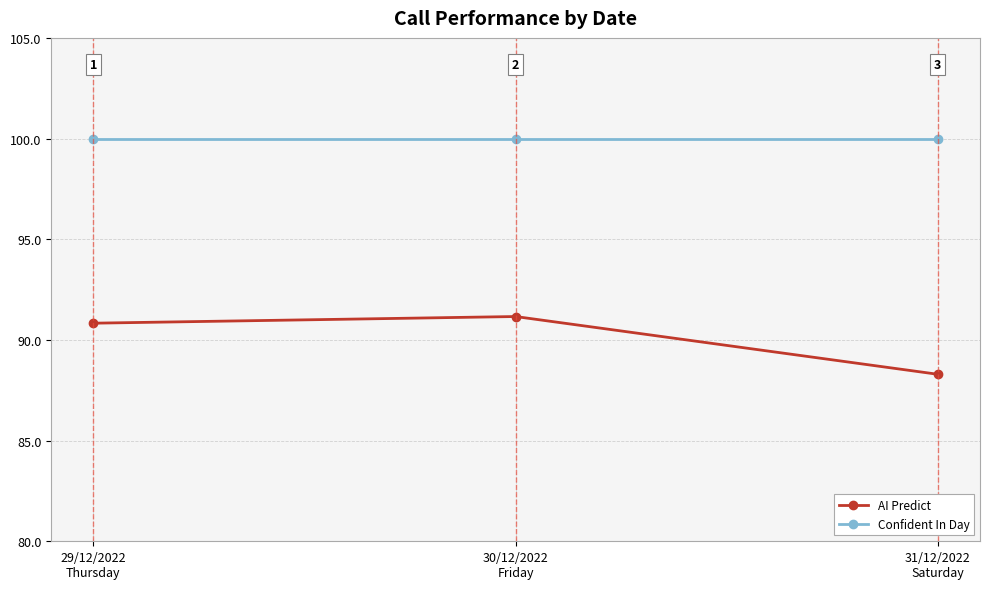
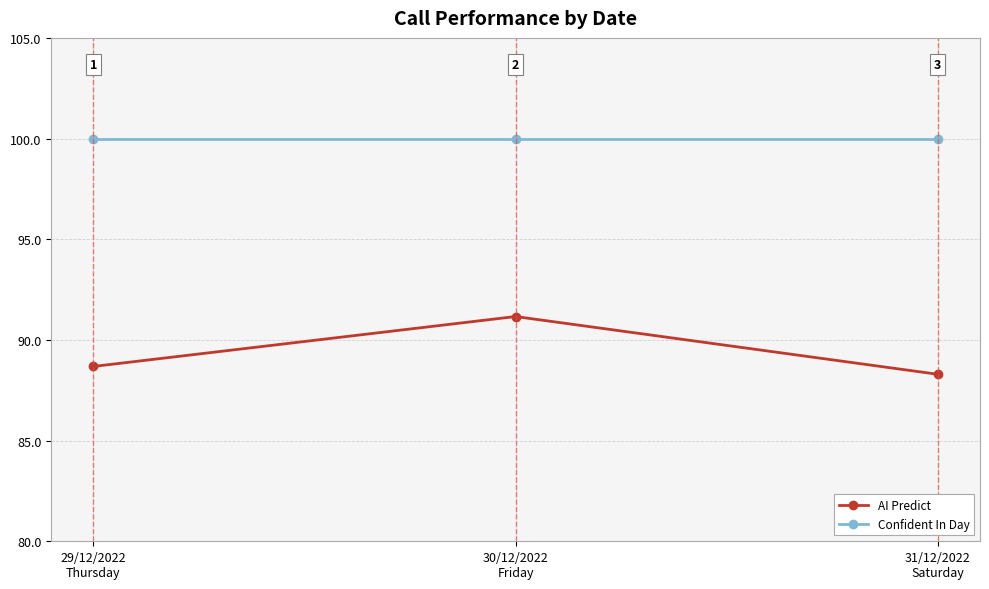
AI Predict, 29/12/2022 Thursday: 90.8 -> 88.7
